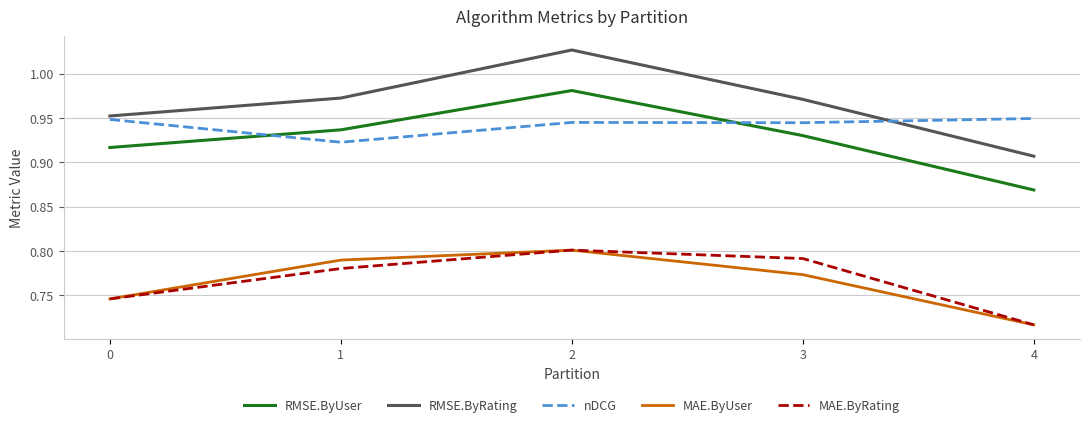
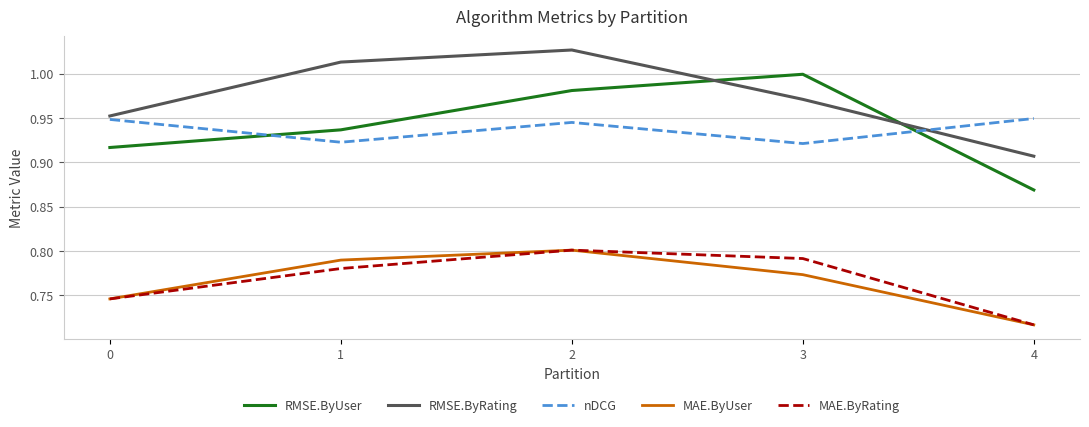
RMSE.ByRating, 1: 0.97 -> 1.01
RMSE.ByUser, 3: 0.93 -> 1.00
nDCG, 3: 0.94 -> 0.92
